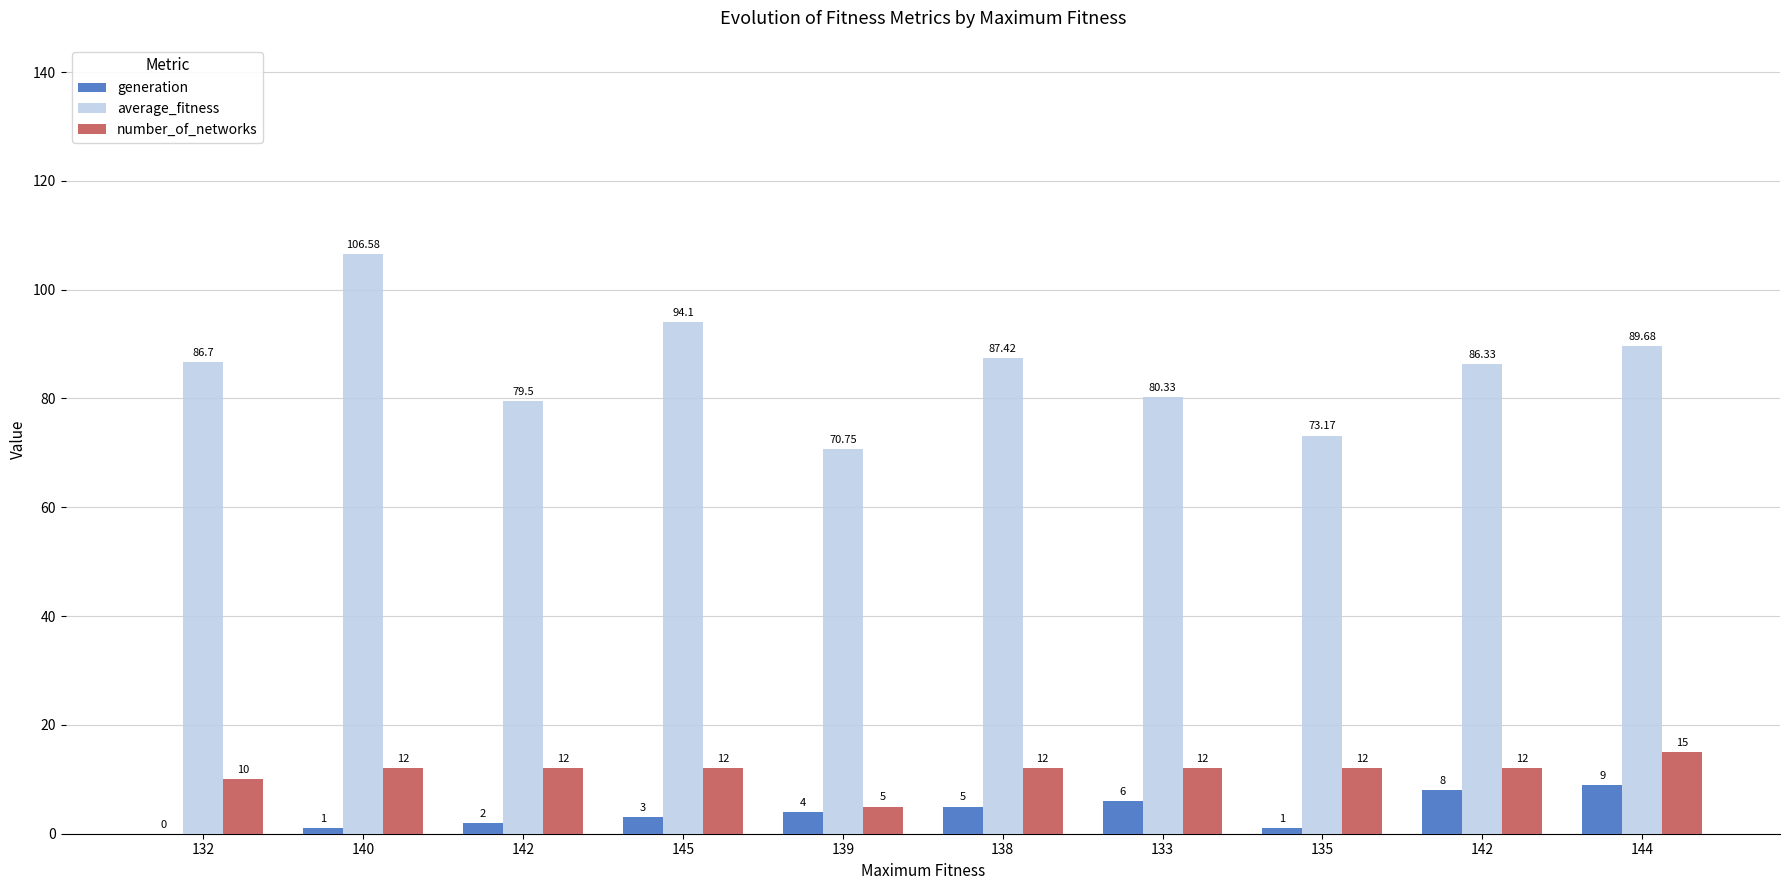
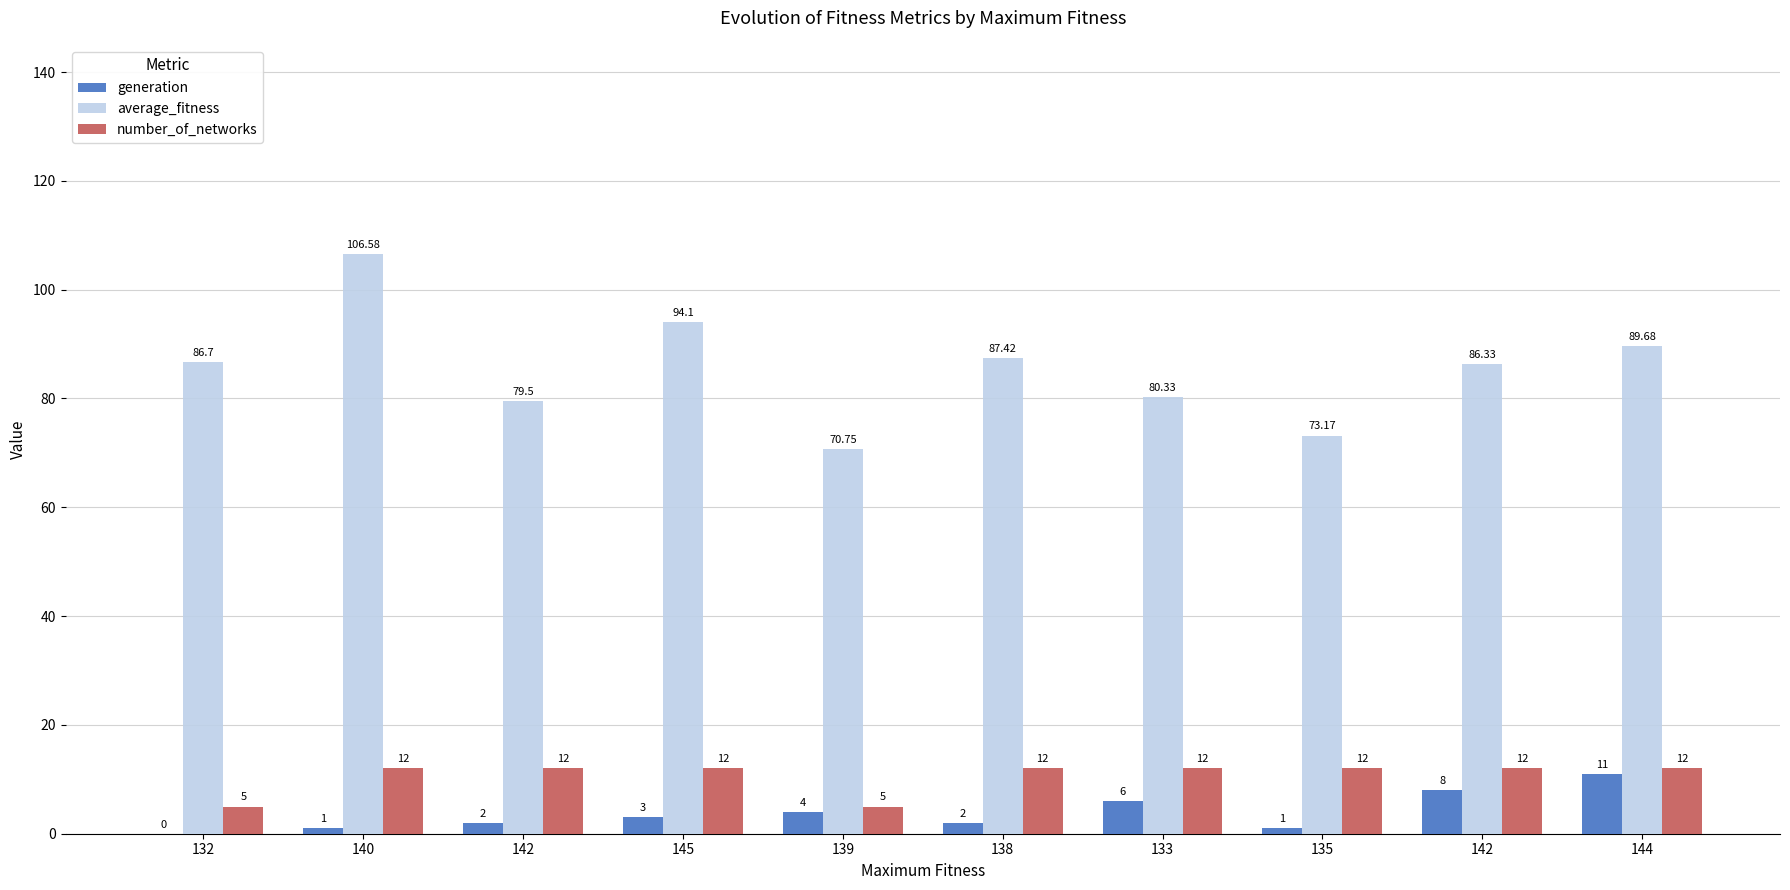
number_of_networks, 132: 10 -> 5
generation, 138: 5 -> 2
generation, 144: 9 -> 11
number_of_networks, 144: 15 -> 12
